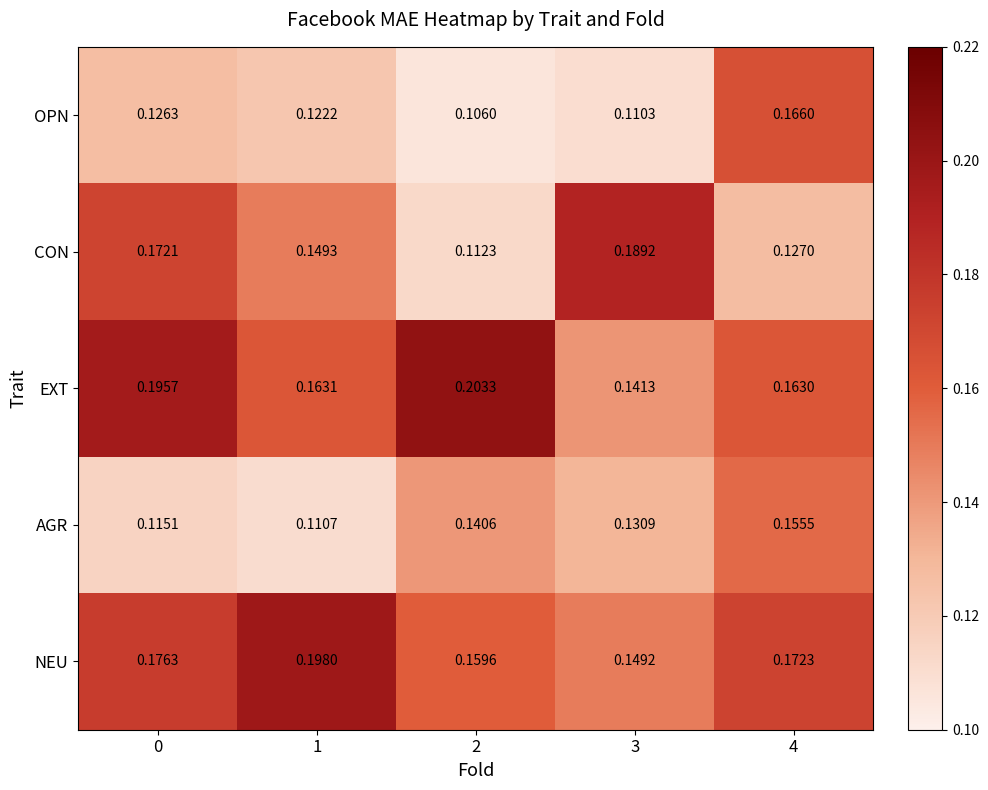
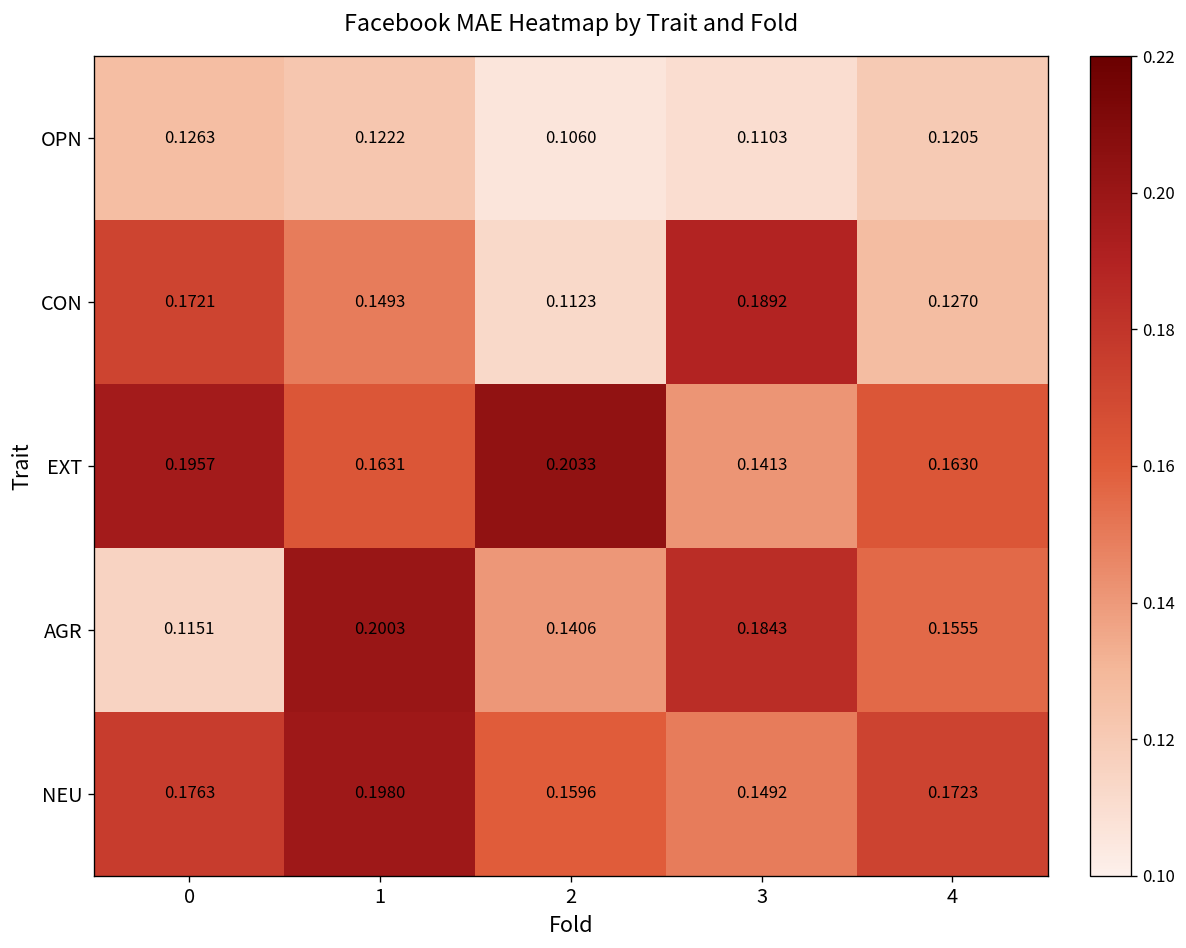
OPN, 4: 0.1660 -> 0.1205
AGR, 1: 0.1107 -> 0.2003
AGR, 3: 0.1309 -> 0.1843
